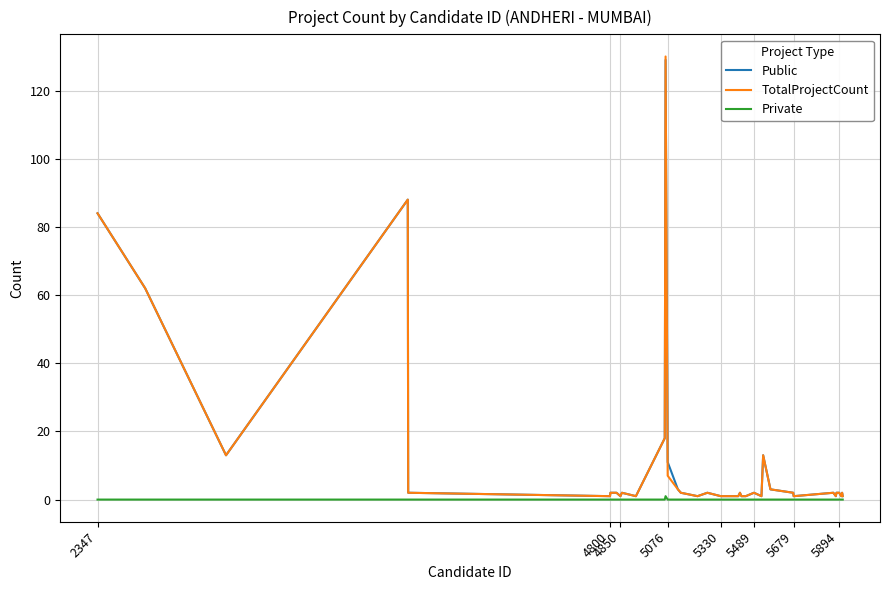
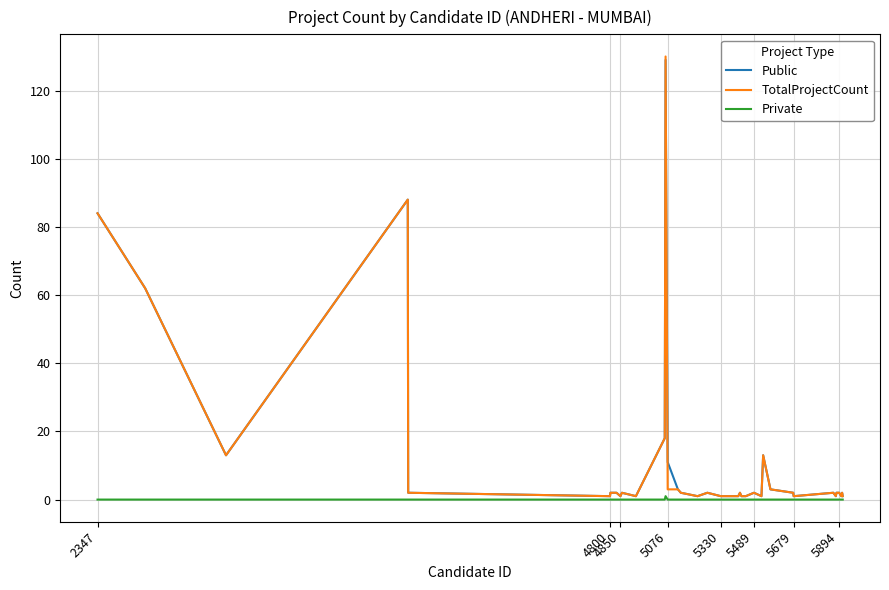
TotalProjectCount, 5076: 7 -> 3
